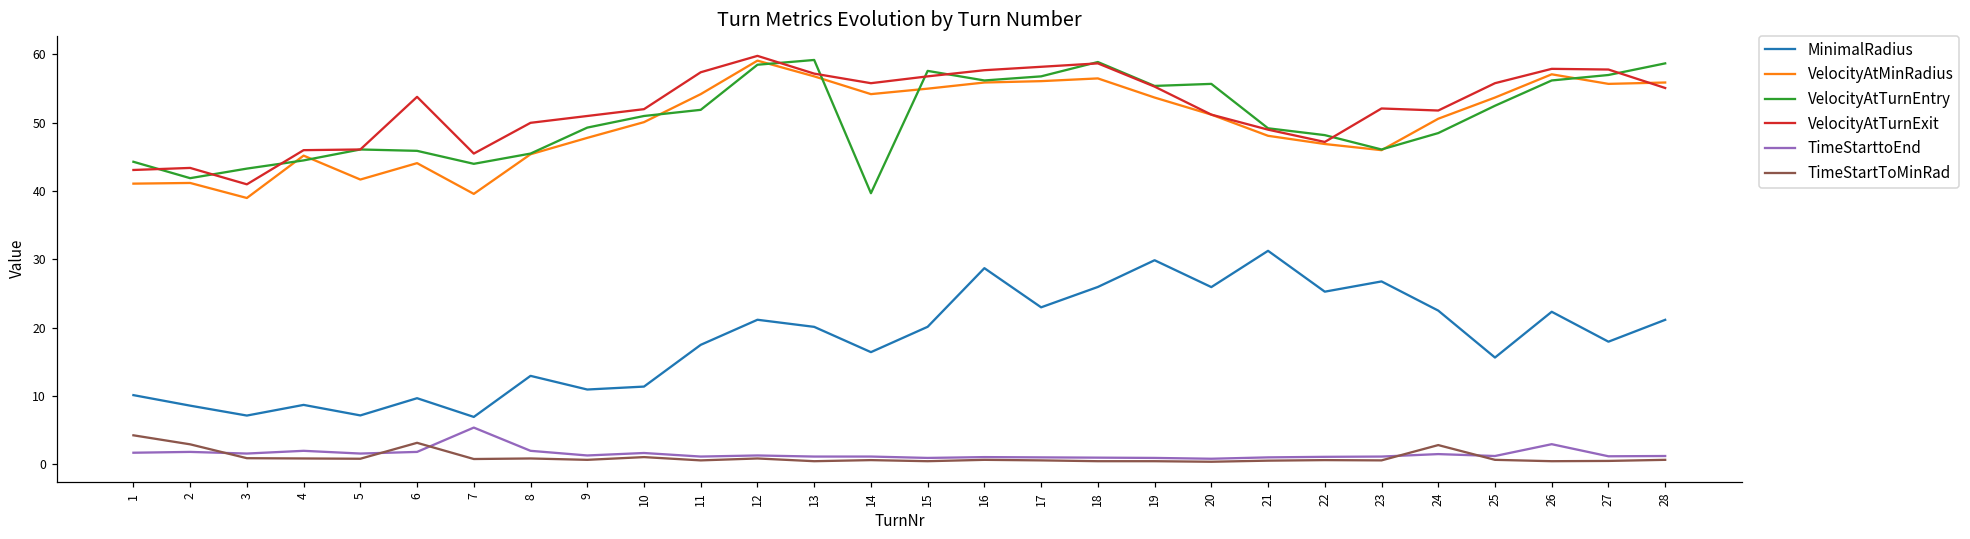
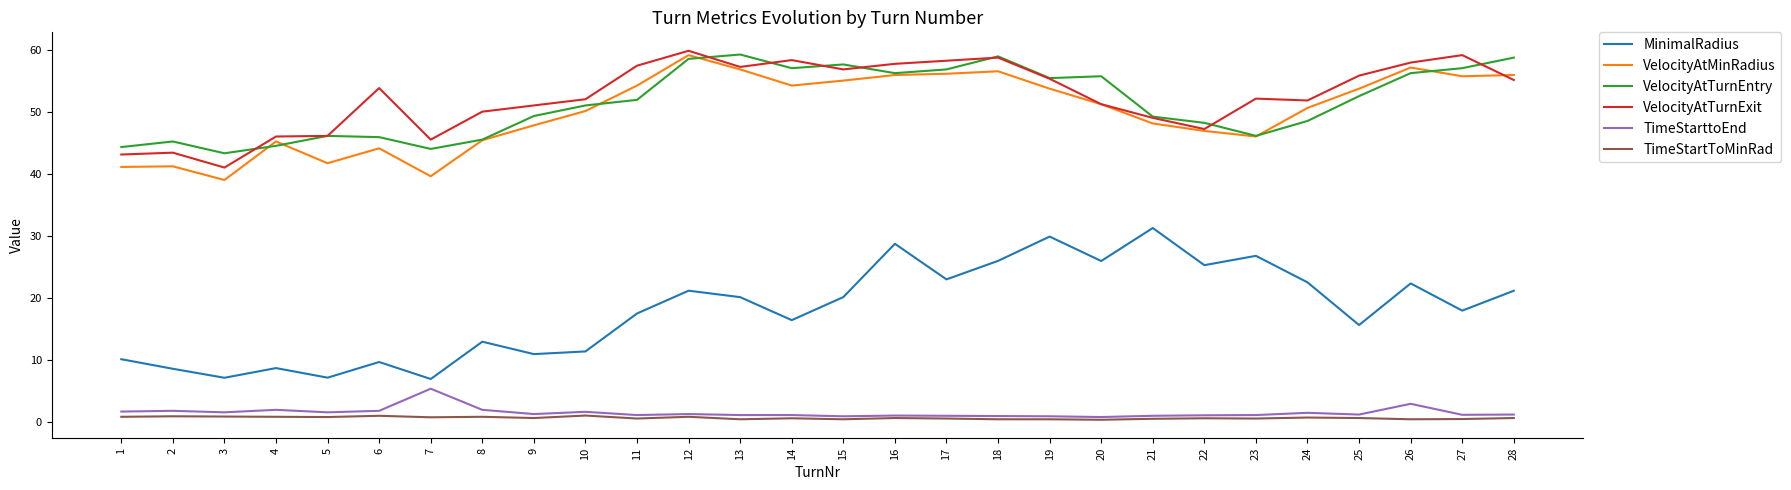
TimeStartToMinRad, 1: 4 -> 1
VelocityAtTurnEntry, 2: 42 -> 45
TimeStartToMinRad, 2: 3 -> 1
TimeStartToMinRad, 6: 3 -> 1
VelocityAtTurnEntry, 14: 40 -> 57
VelocityAtTurnExit, 14: 56 -> 58
TimeStartToMinRad, 24: 3 -> 1
VelocityAtTurnExit, 27: 58 -> 59
